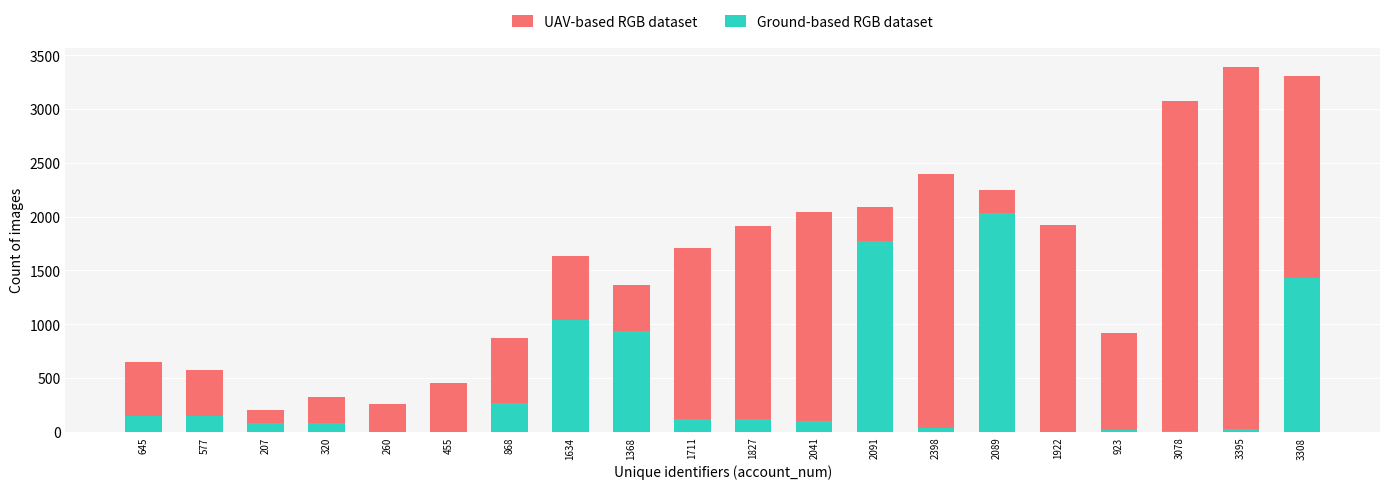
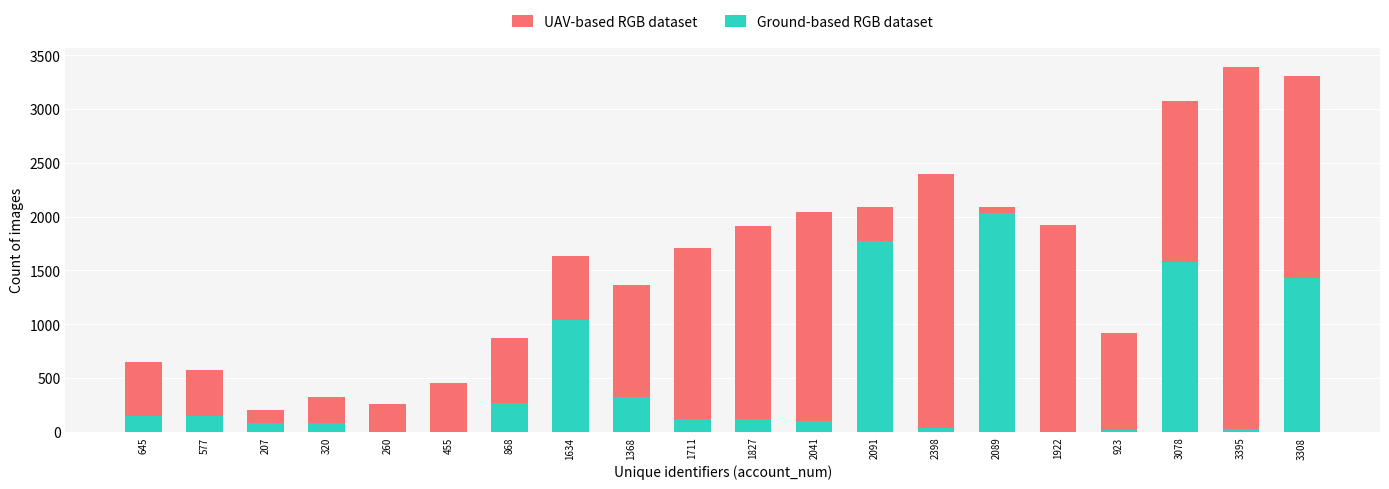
Ground-based RGB dataset, 1368: 930 -> 320
UAV-based RGB dataset, 2089: 2250 -> 2090
Ground-based RGB dataset, 3078: 10 -> 1570
